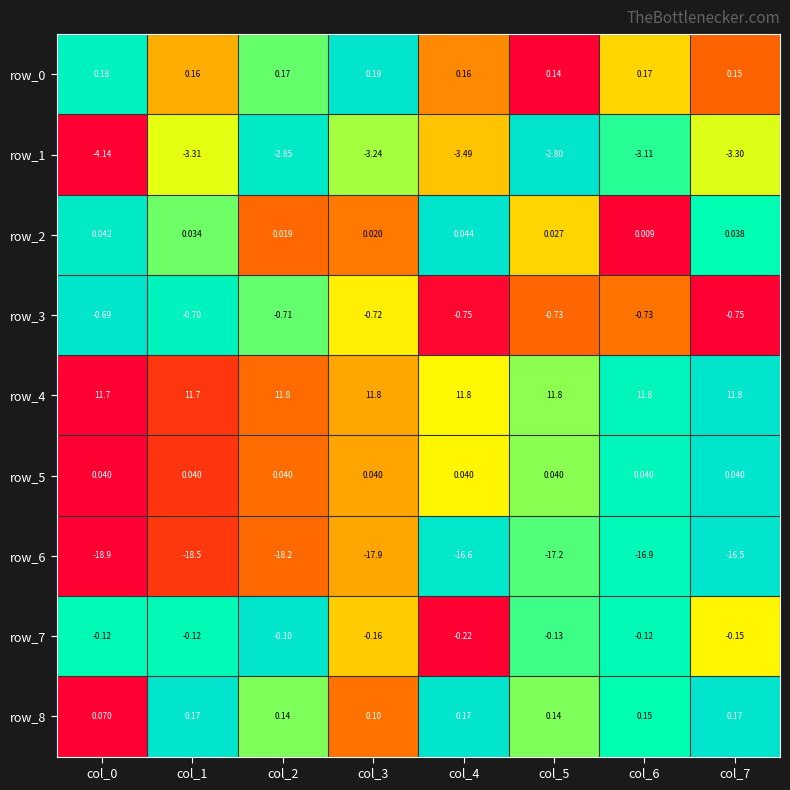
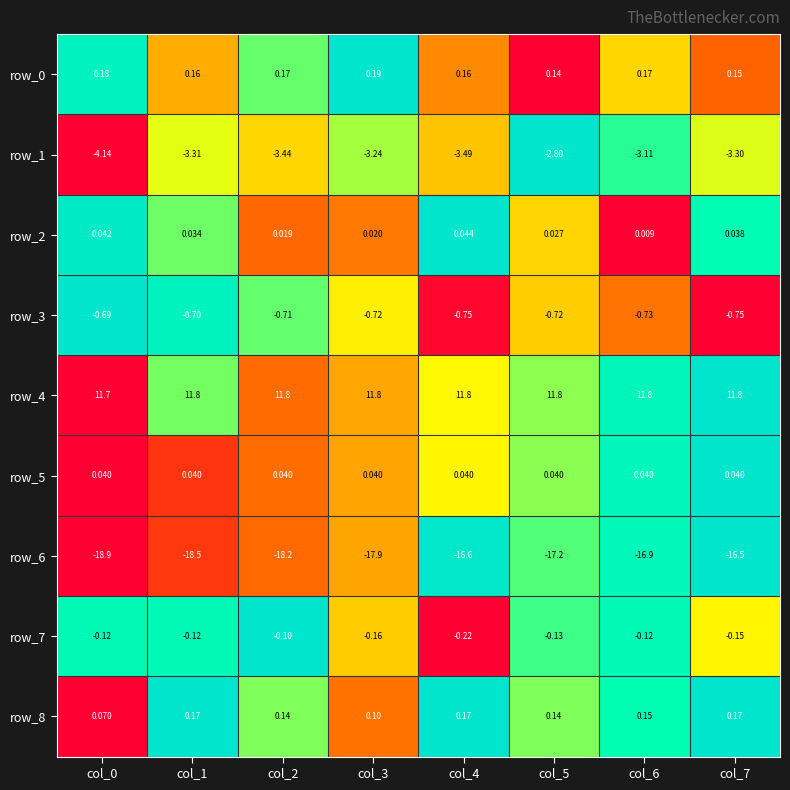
row_1, col_2: -2.85 -> -3.44
row_3, col_5: -0.73 -> -0.72
row_4, col_1: 11.7 -> 11.8
